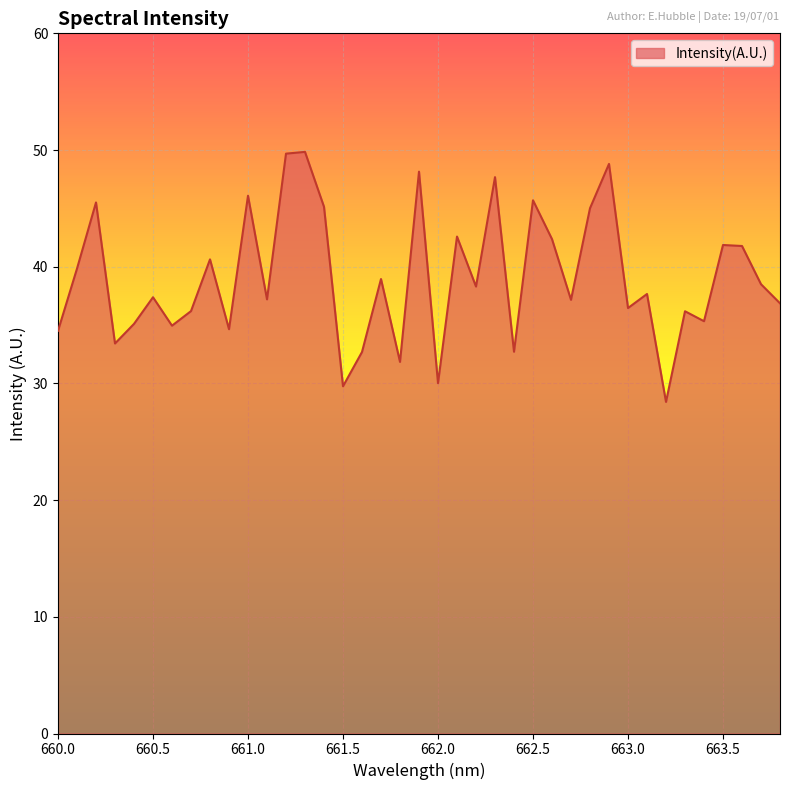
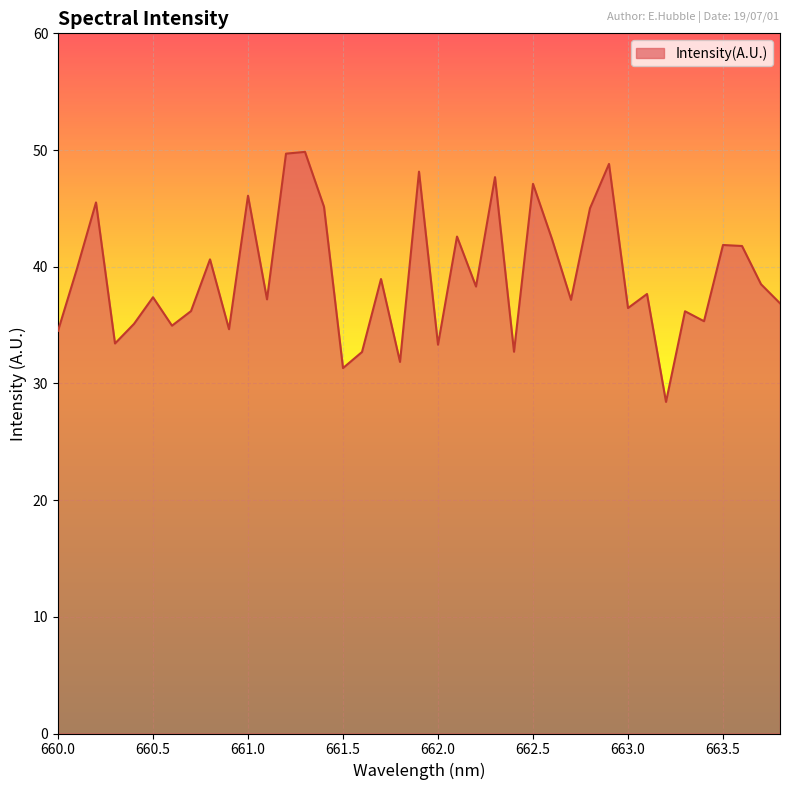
661.5: 29.8 -> 31.3
662.0: 30.0 -> 33.3
662.5: 45.7 -> 47.1
